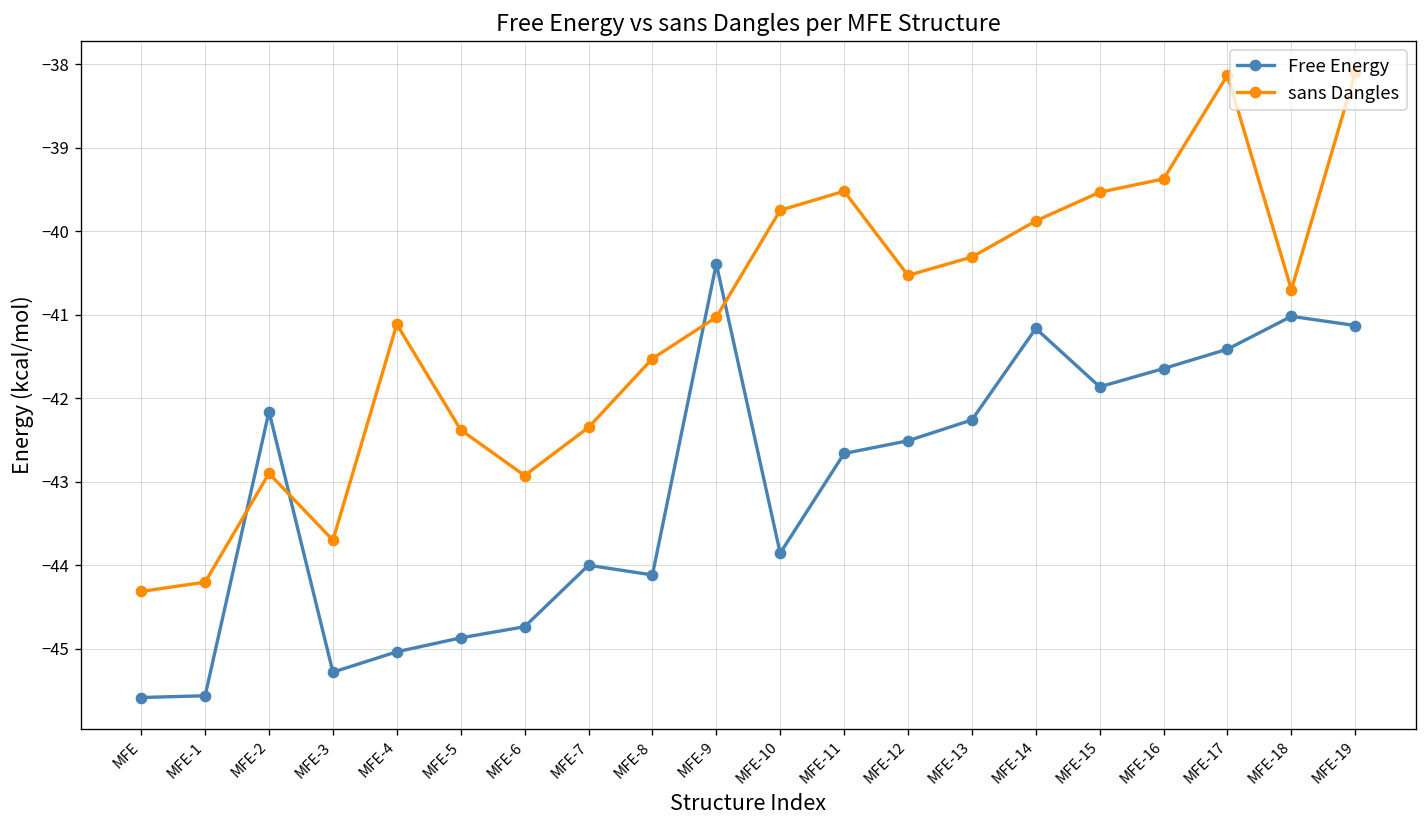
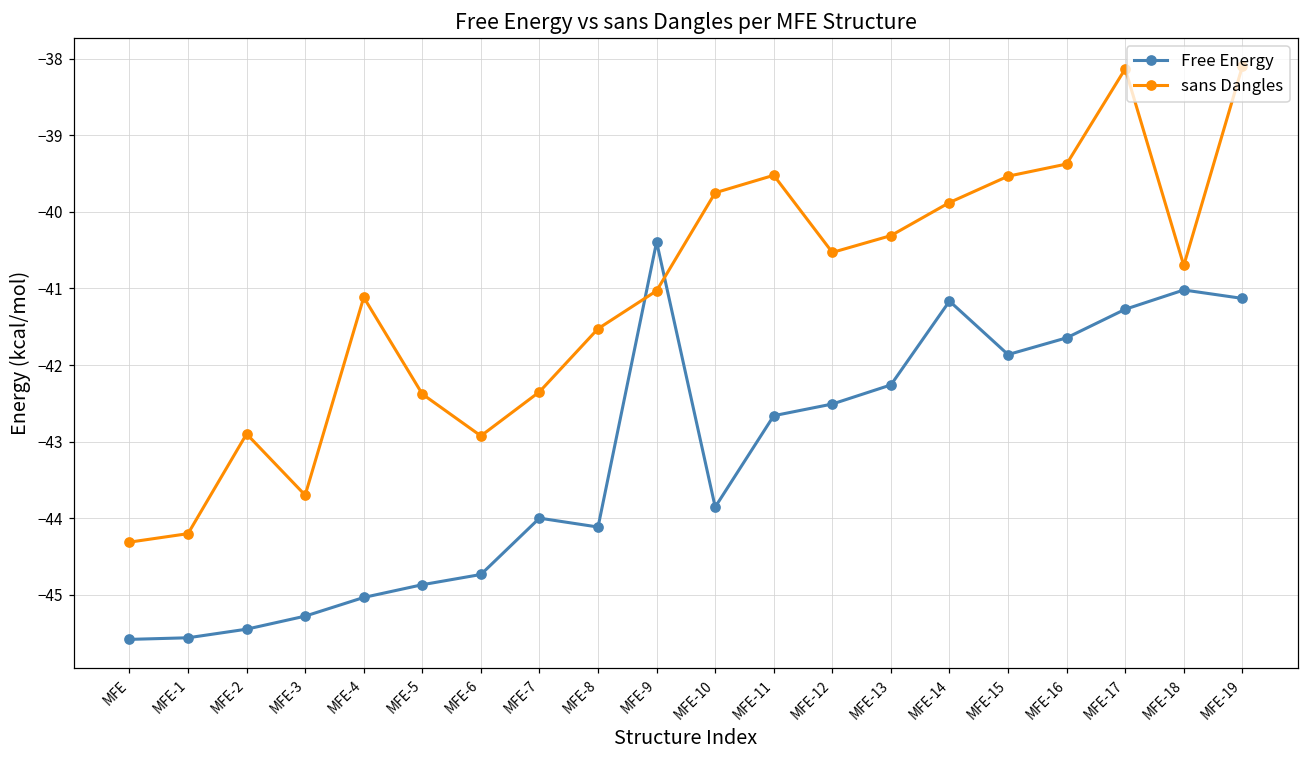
Free Energy, MFE-2: -42.2 -> -45.5
Free Energy, MFE-17: -41.4 -> -41.3
